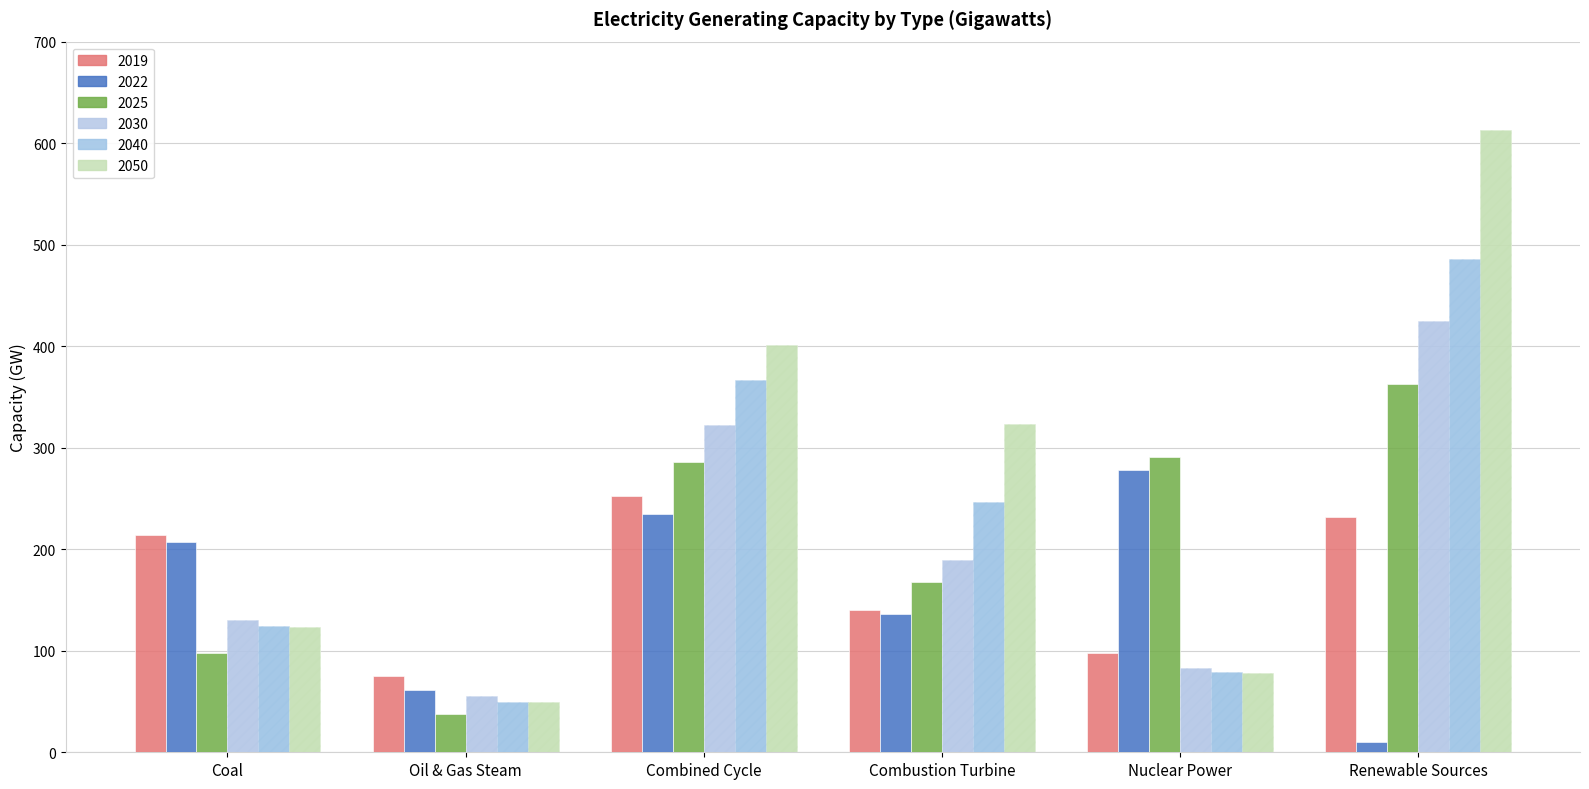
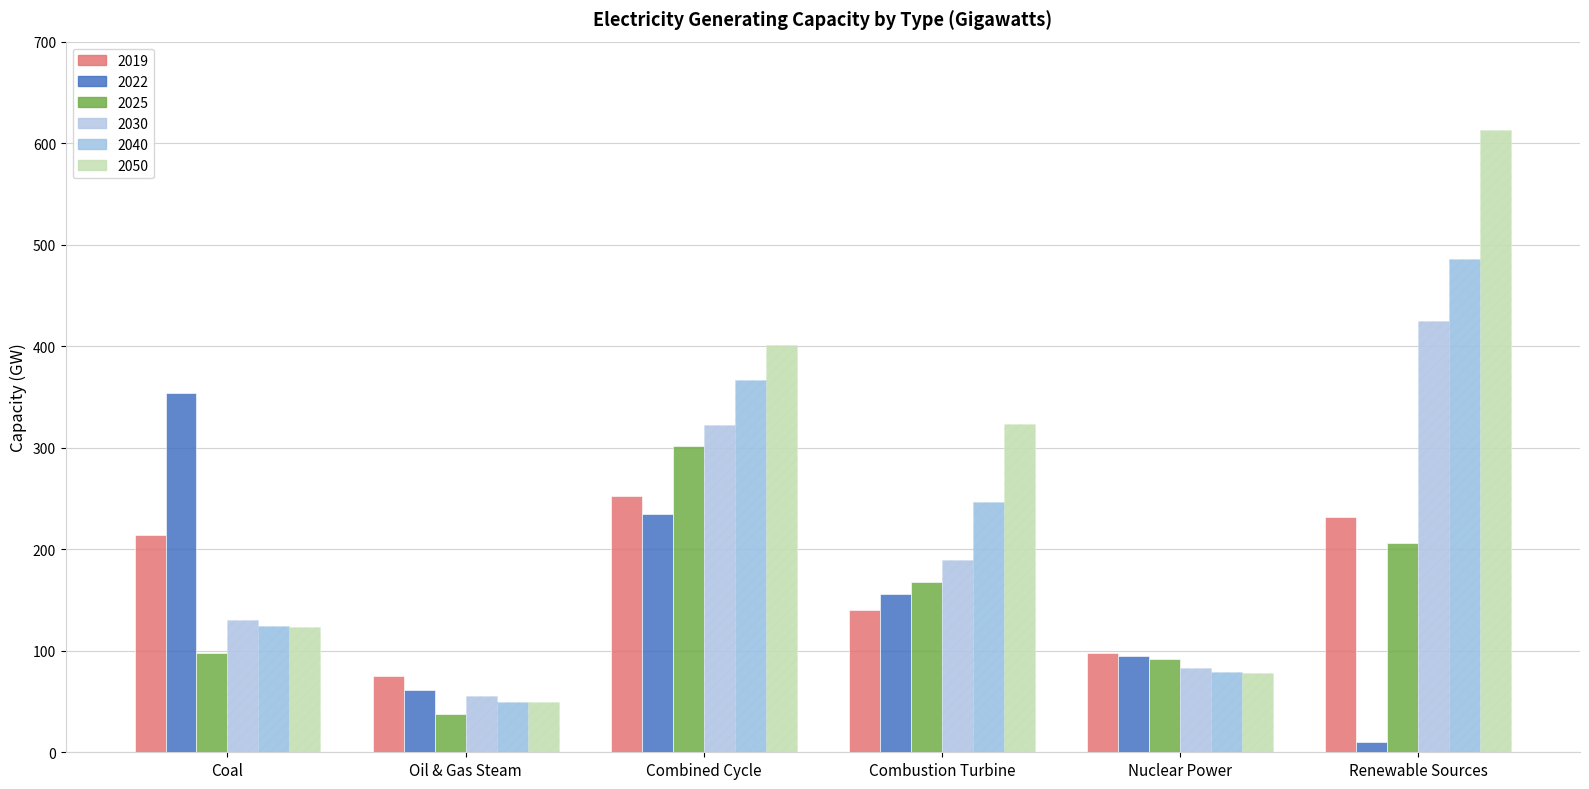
2022, Coal: 208 -> 354
2025, Combined Cycle: 286 -> 301
2022, Combustion Turbine: 136 -> 156
2022, Nuclear Power: 278 -> 95
2025, Nuclear Power: 291 -> 92
2025, Renewable Sources: 363 -> 206
